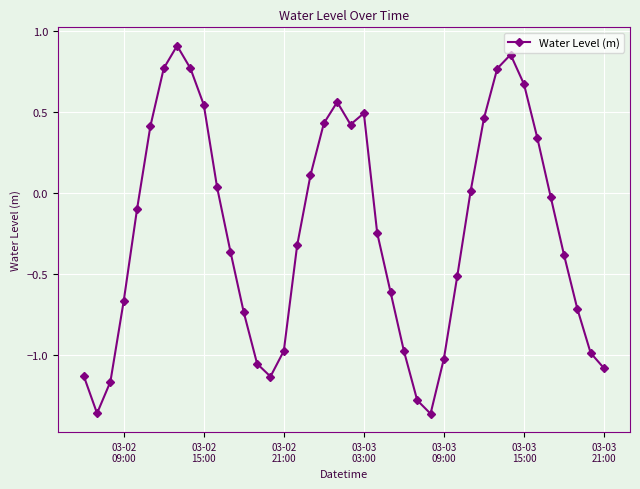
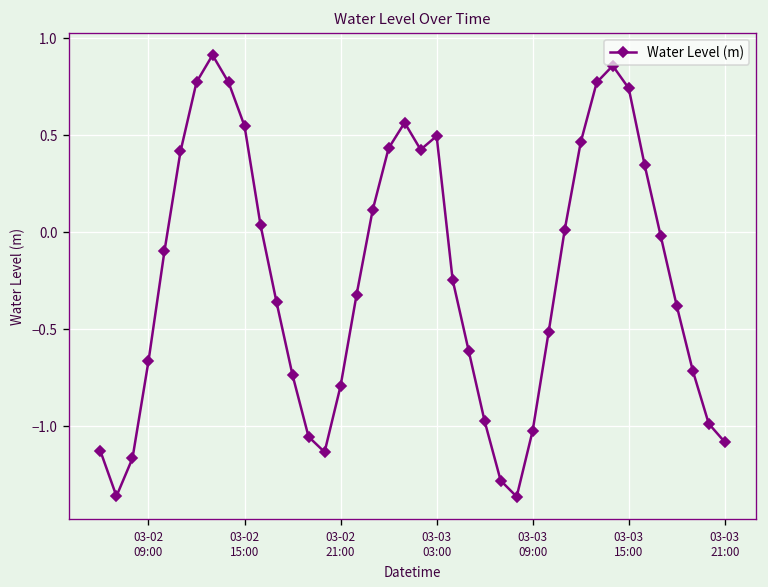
03-02 21:00: -0.98 -> -0.79
03-03 15:00: 0.67 -> 0.74
